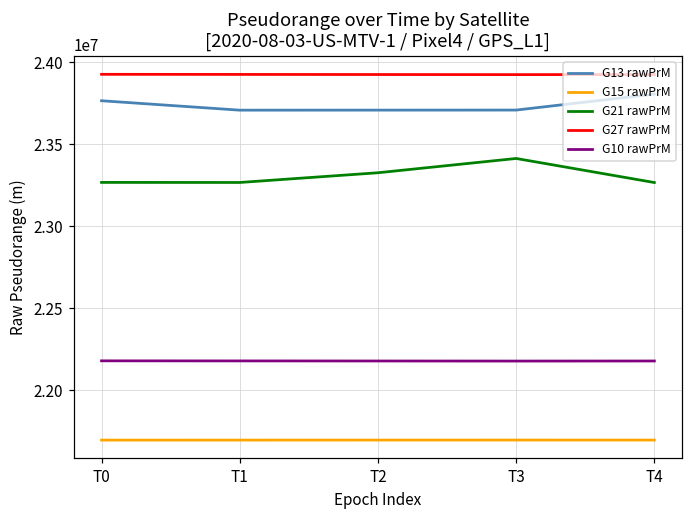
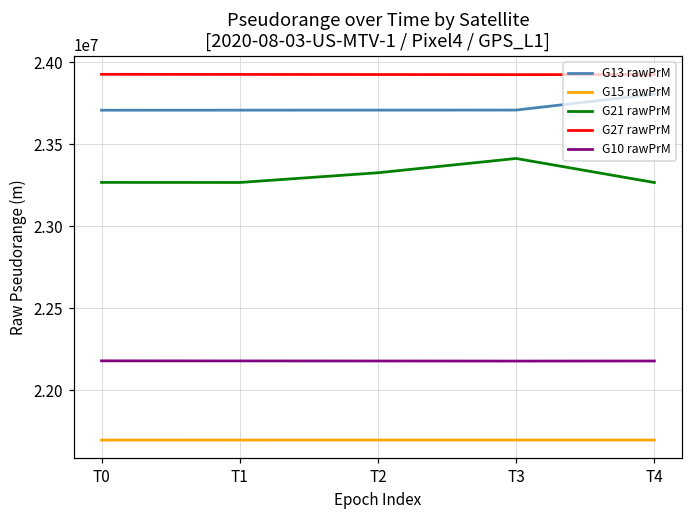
G13 rawPrM, T0: 23770000 -> 23710000
